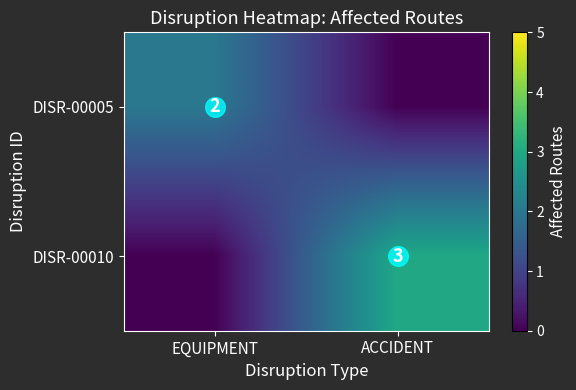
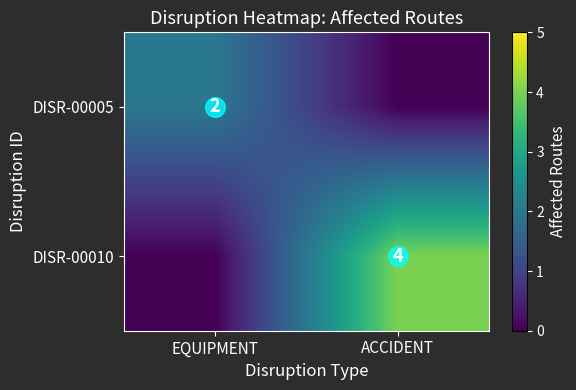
DISR-00010, ACCIDENT: 3 -> 4
